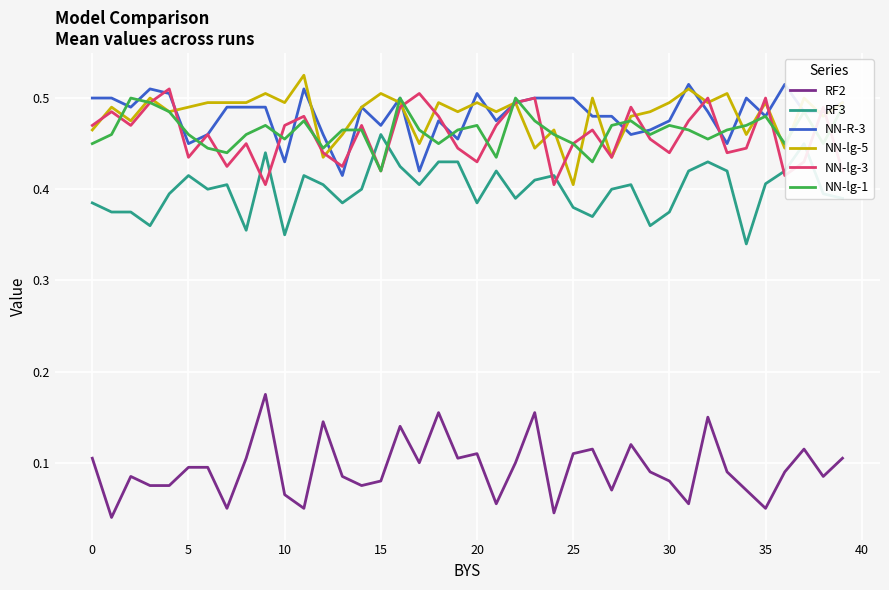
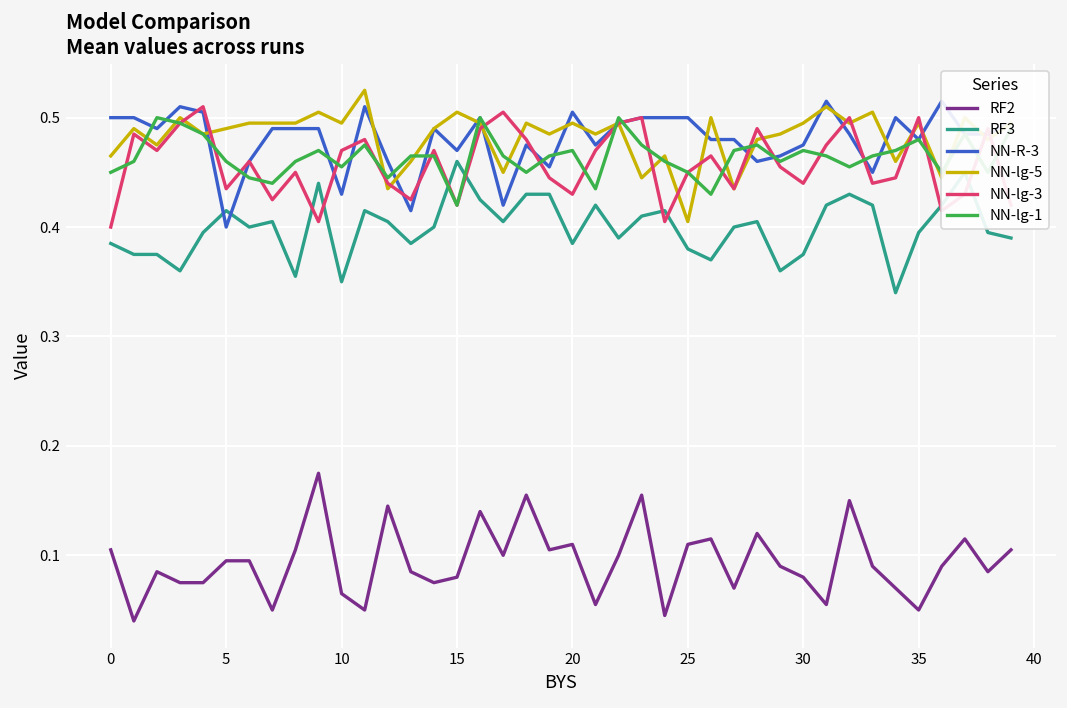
NN-lg-3, 0: 0.47 -> 0.40
NN-R-3, 5: 0.45 -> 0.40
RF3, 35: 0.41 -> 0.40
